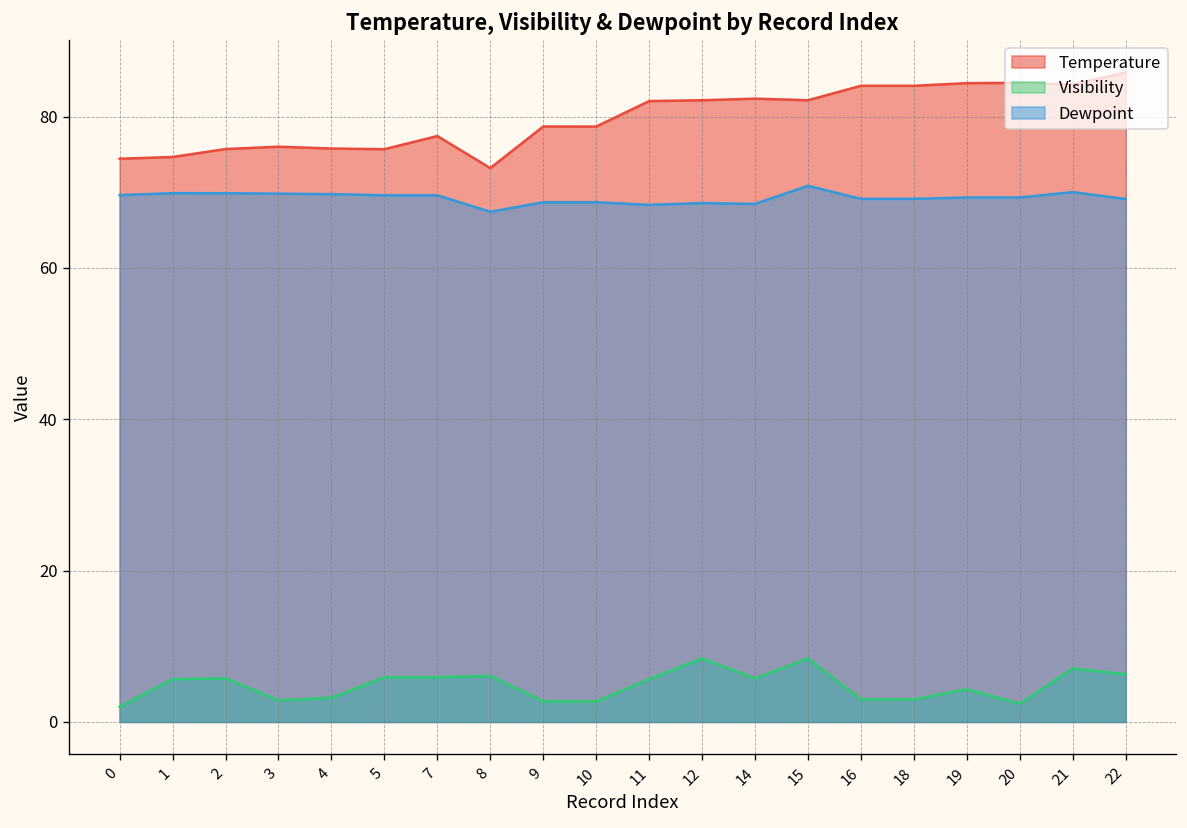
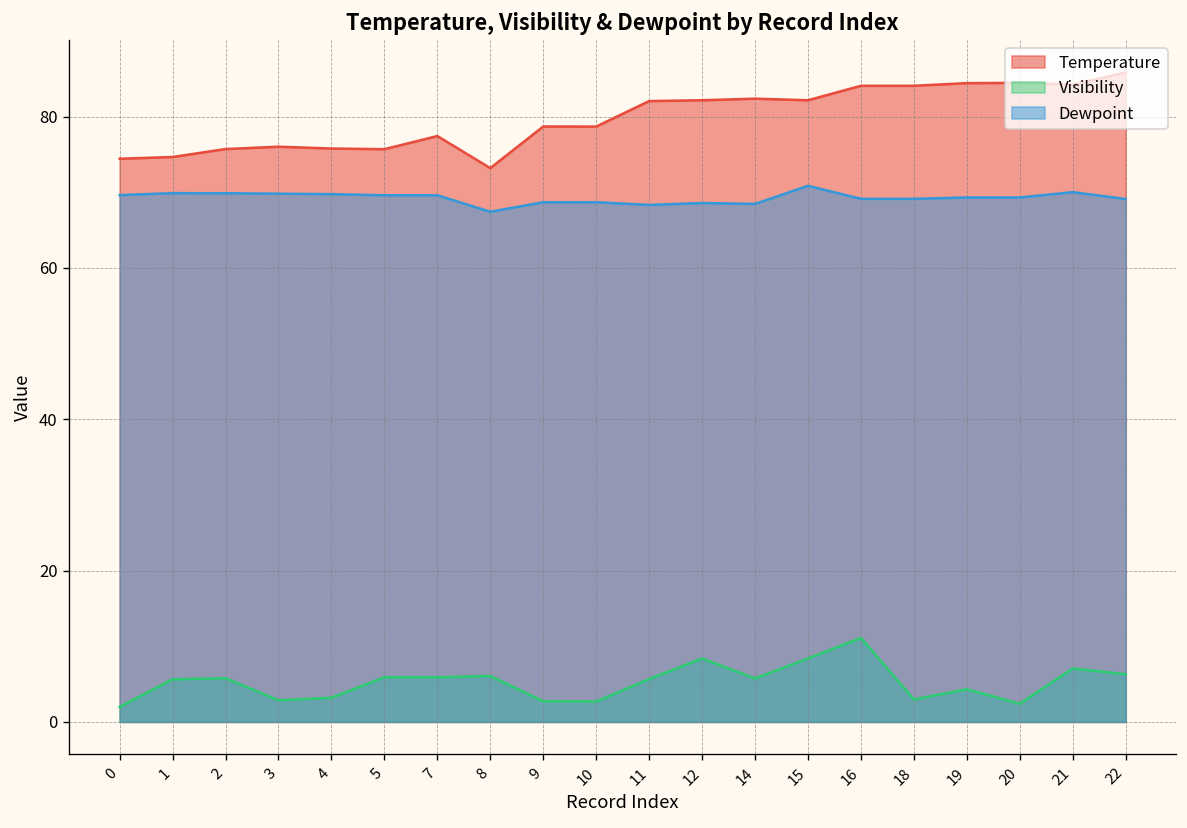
Visibility, 16: 3 -> 11
